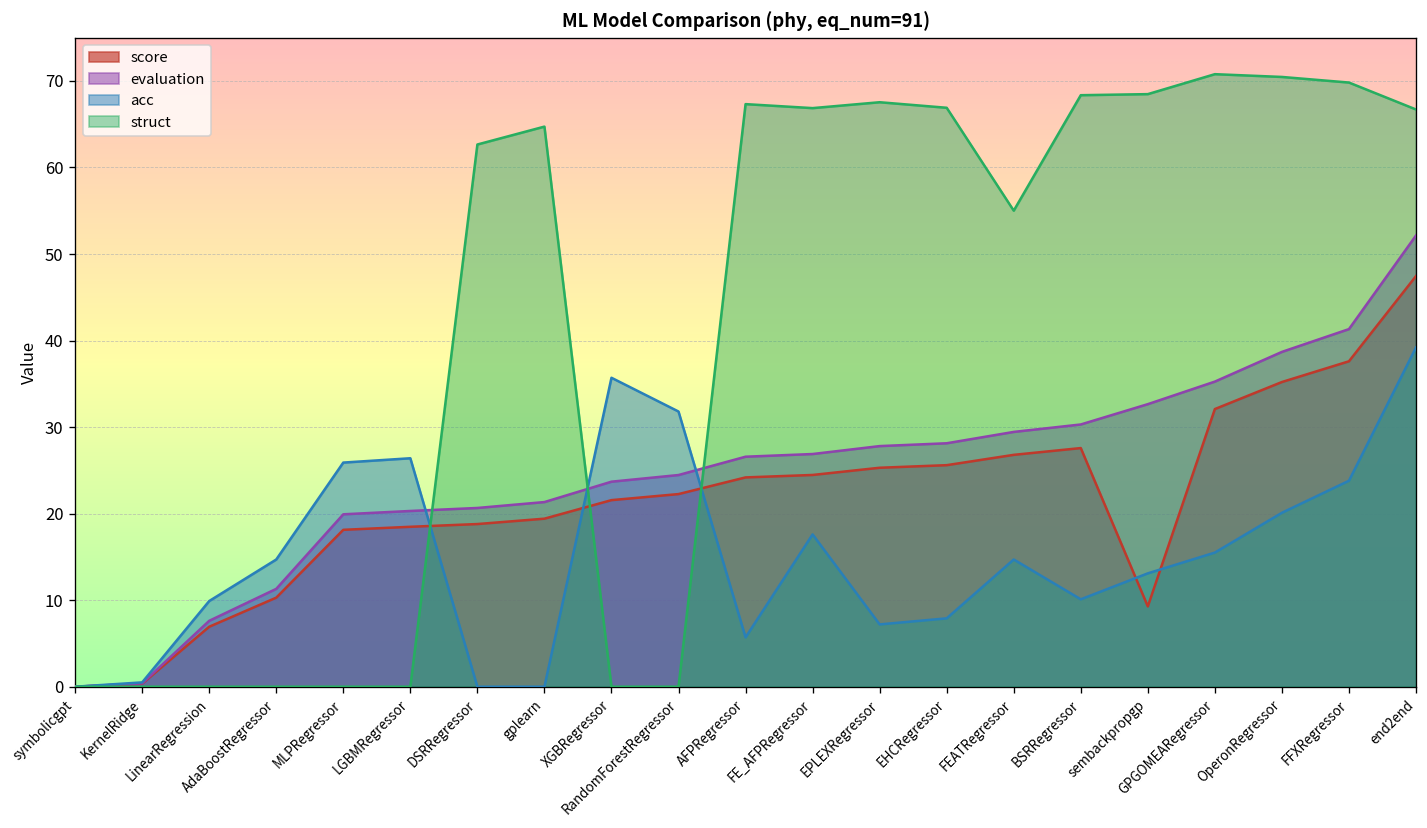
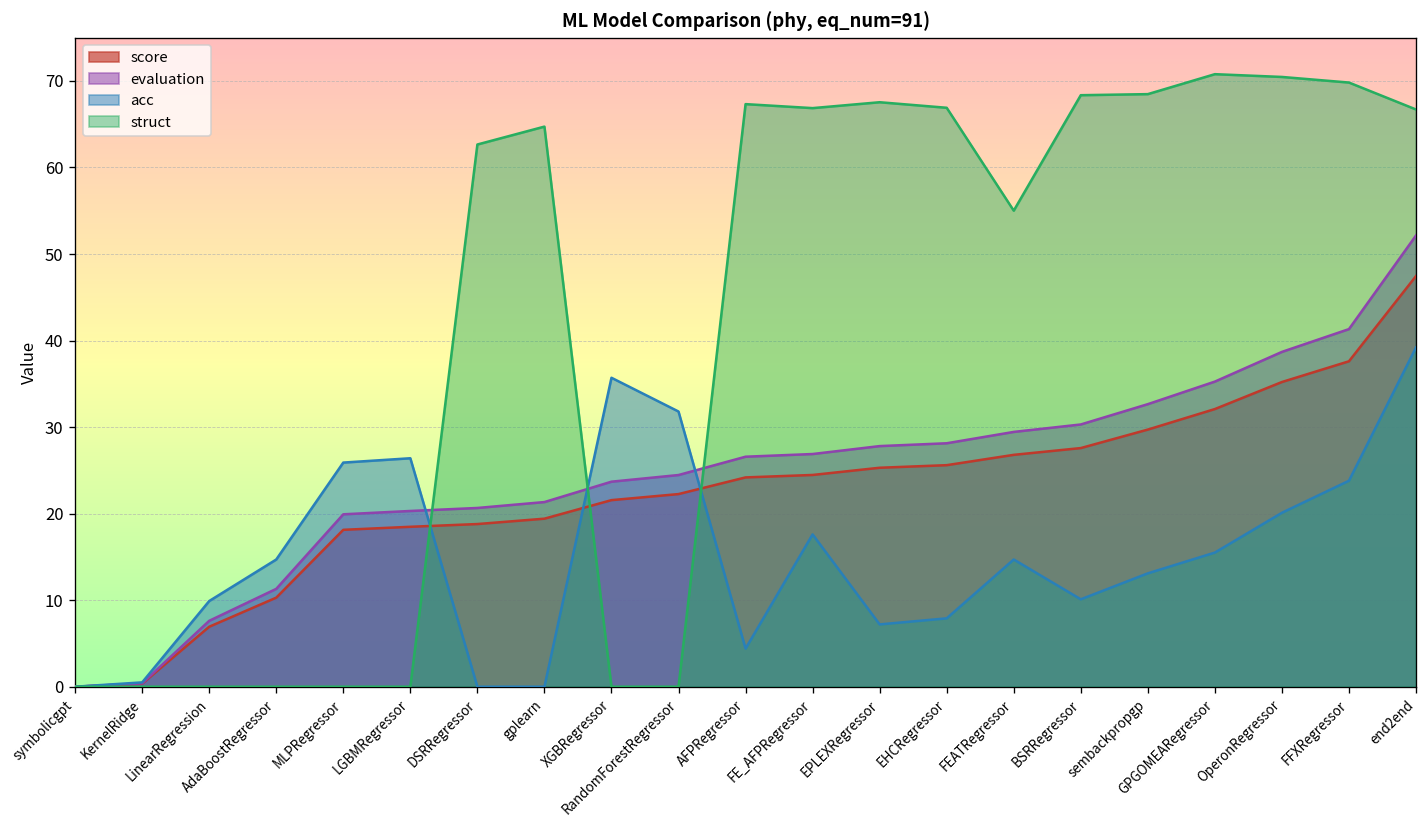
acc, AFPRegressor: 6 -> 4
score, sembackpropgp: 9 -> 30
